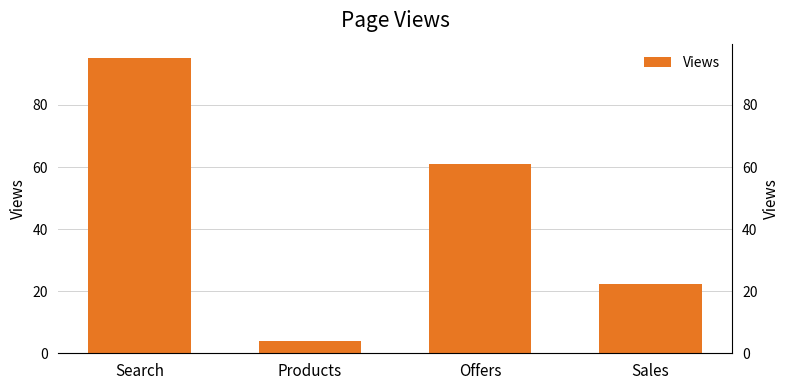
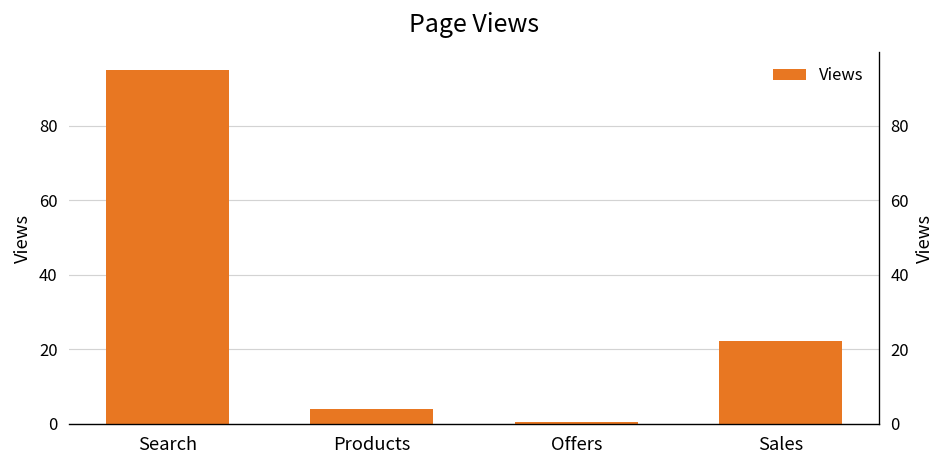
Offers: 61 -> 1
